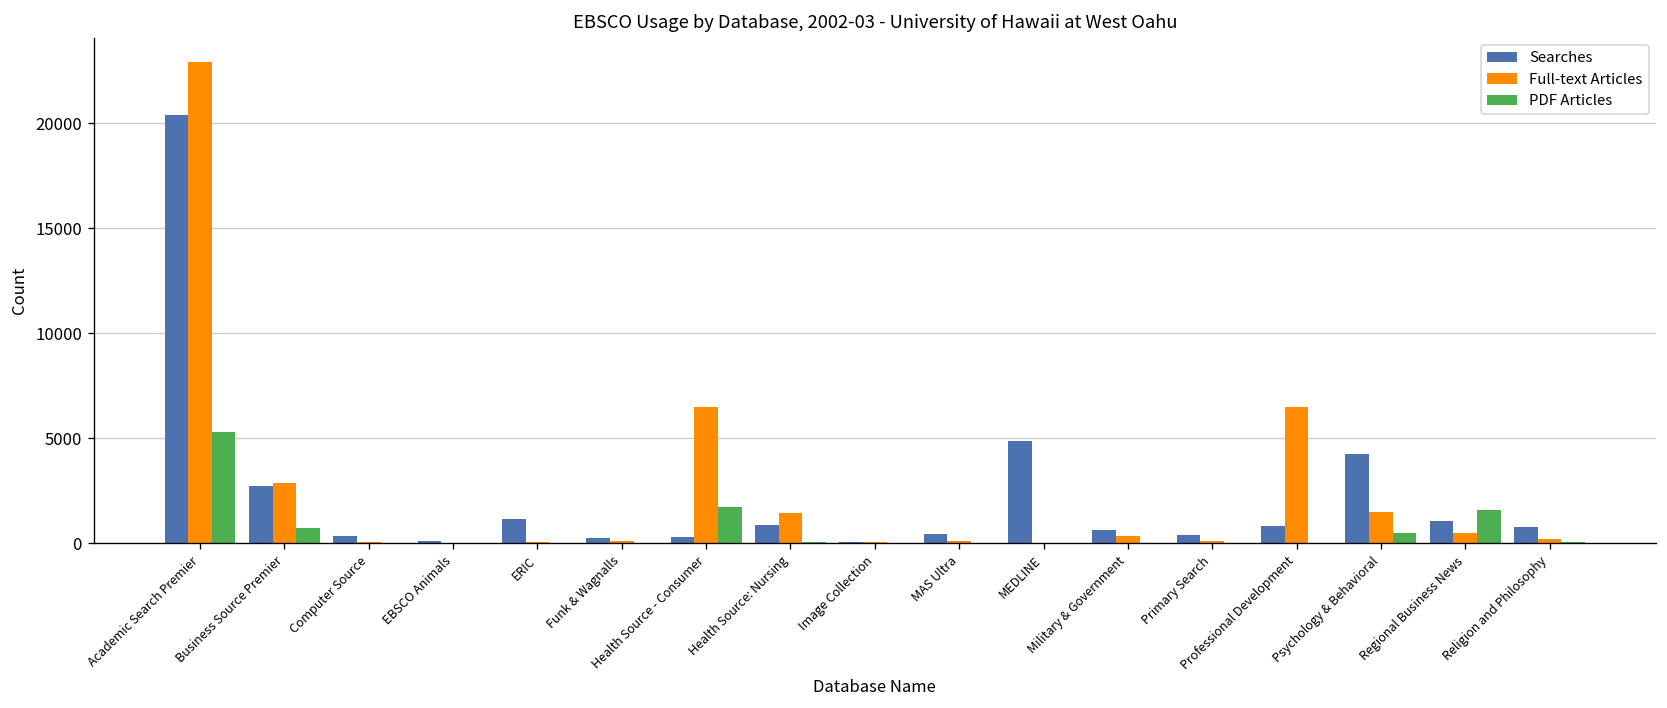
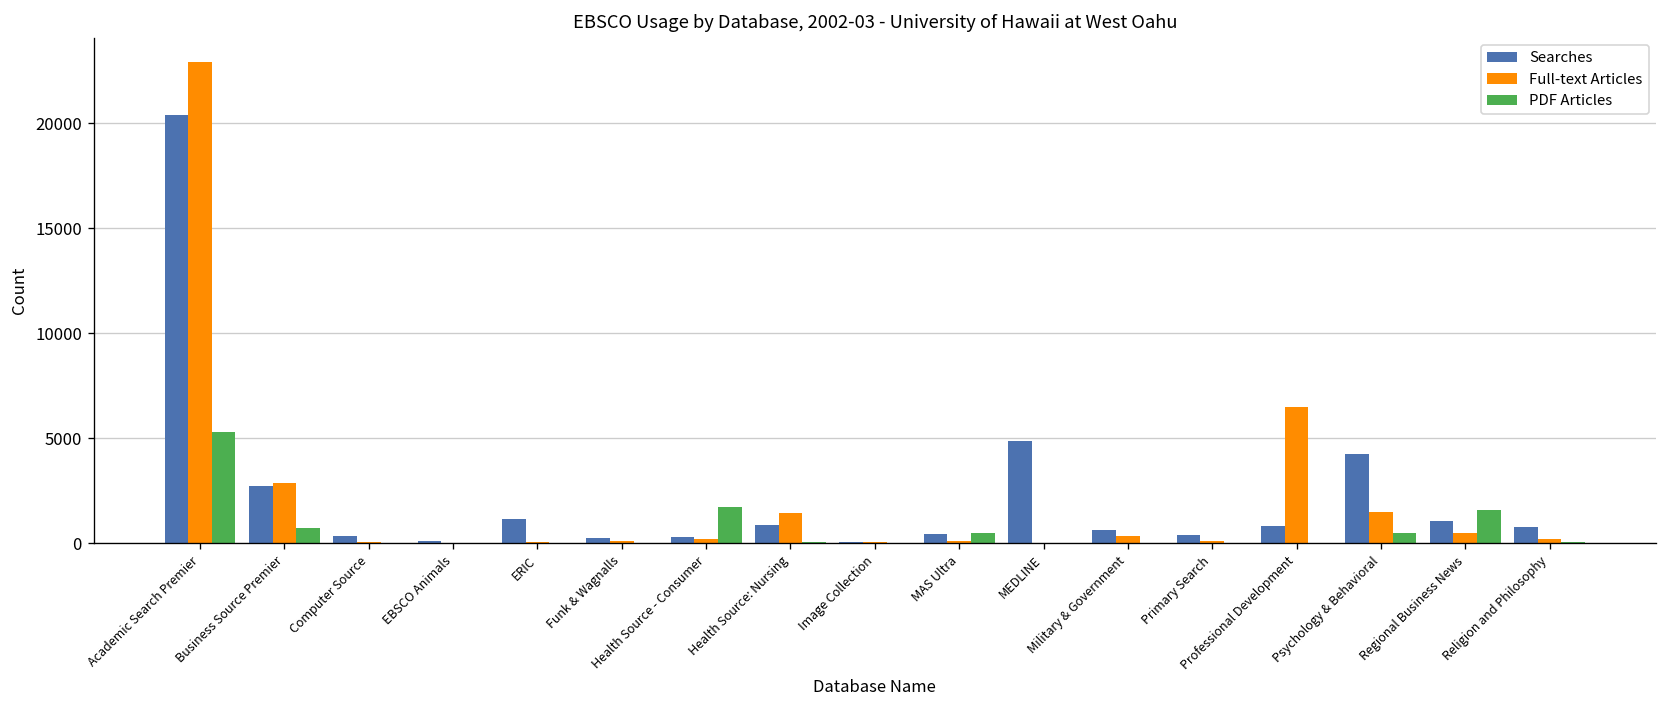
Full-text Articles, Health Source - Consumer: 6500 -> 200
PDF Articles, MAS Ultra: 0 -> 500
